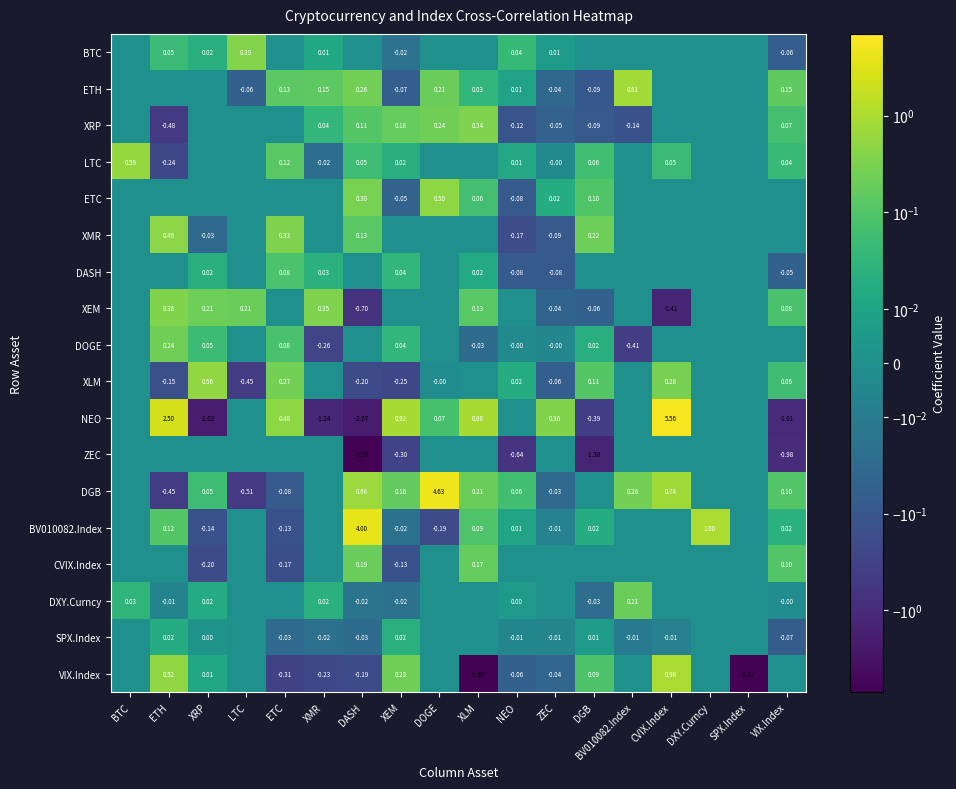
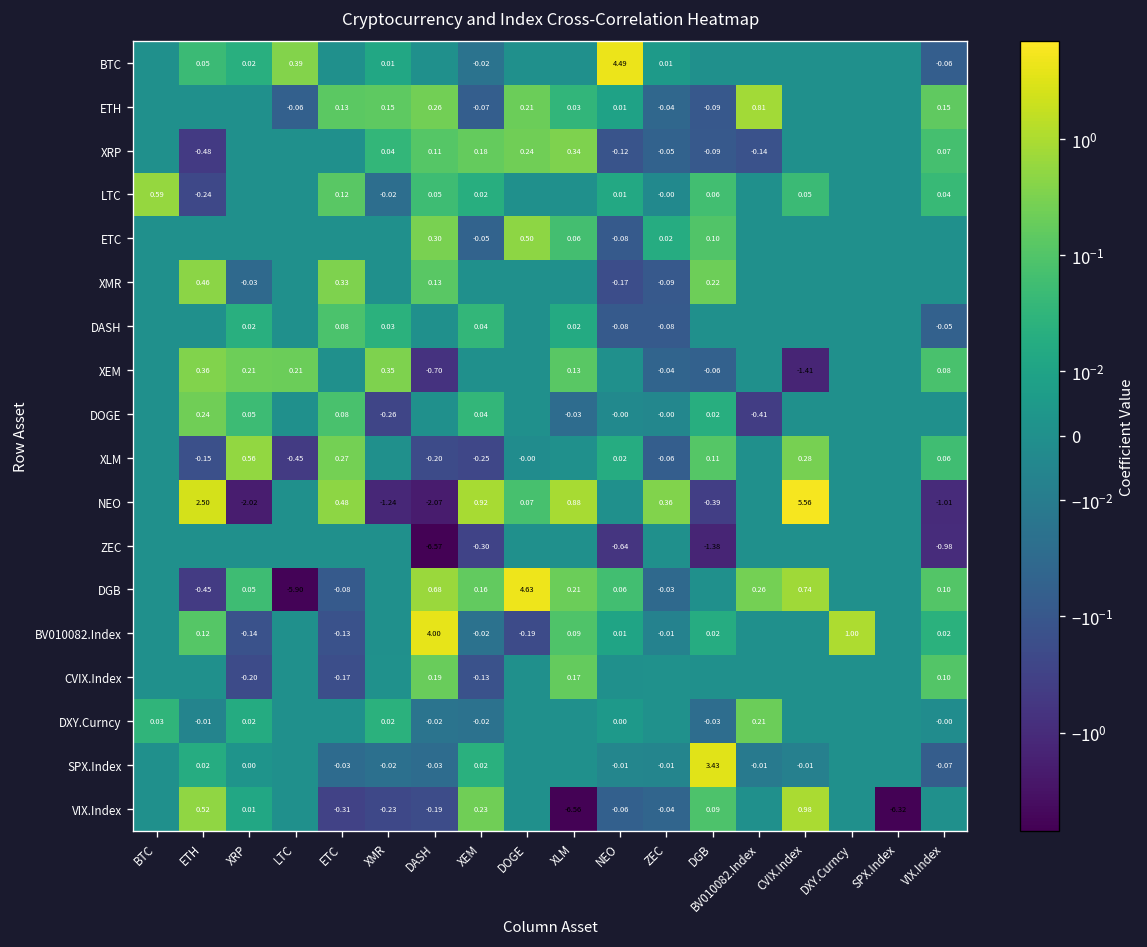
BTC, NEO: 0.04 -> 4.49
DGB, LTC: -0.51 -> -5.90
SPX.Index, DGB: 0.01 -> 3.43
